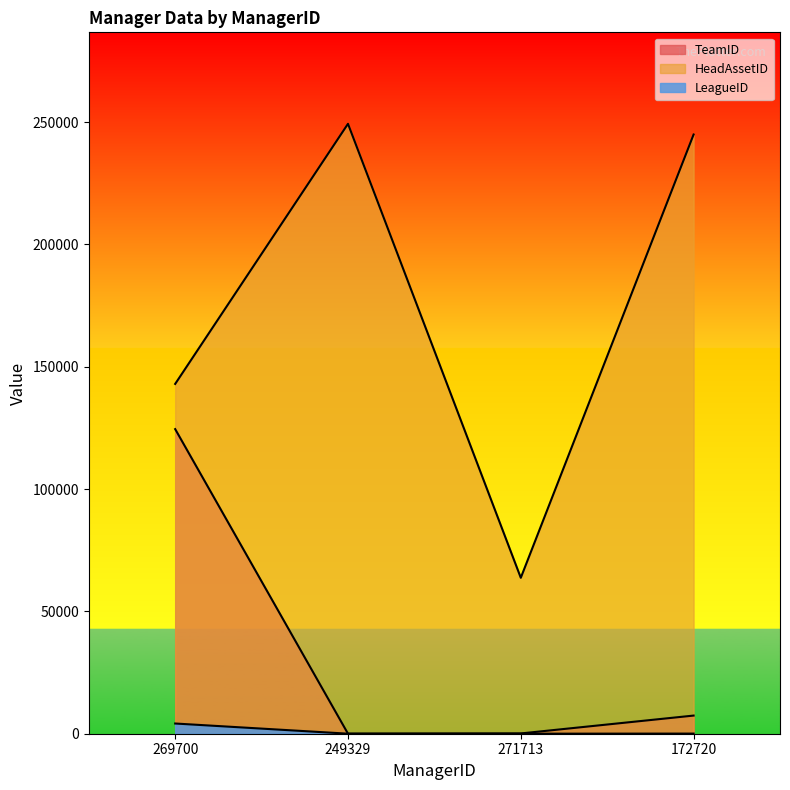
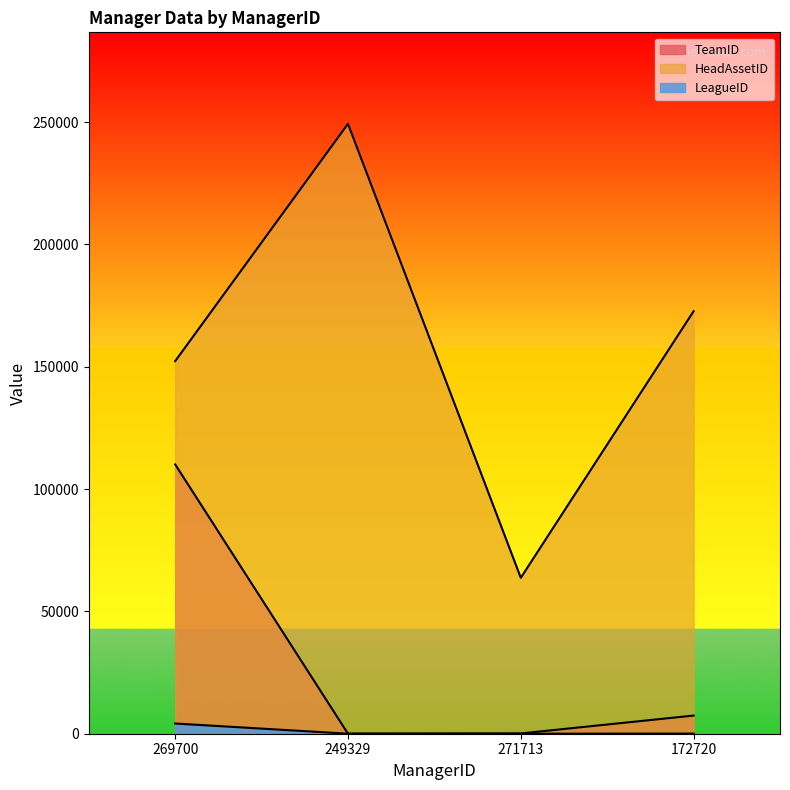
TeamID, 269700: 125000 -> 110000
HeadAssetID, 269700: 143000 -> 152000
HeadAssetID, 172720: 245000 -> 173000
